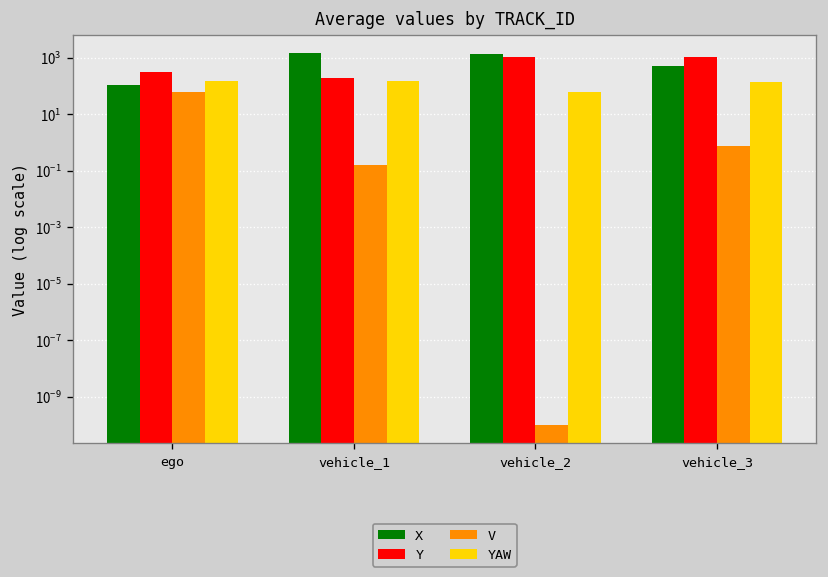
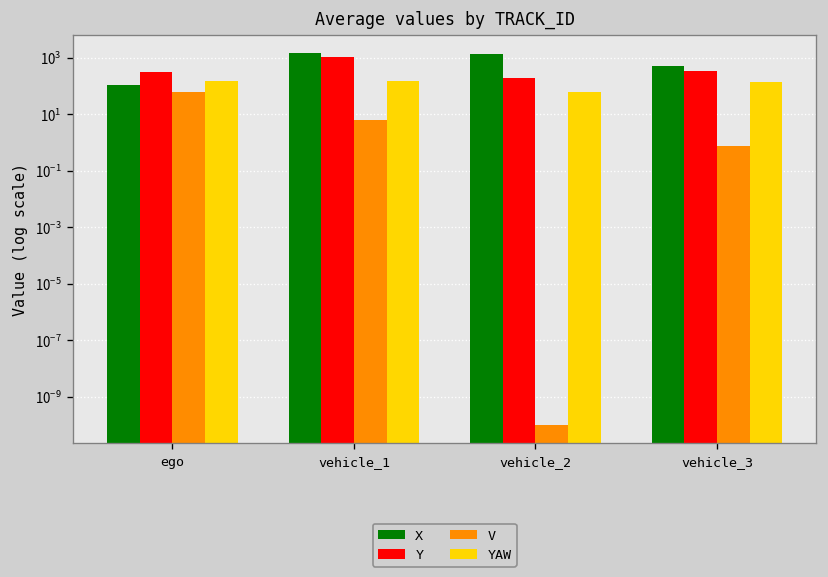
Y, vehicle_1: 200 -> 1000
V, vehicle_1: 0.2 -> 6
Y, vehicle_2: 1000 -> 200
Y, vehicle_3: 1000 -> 300
